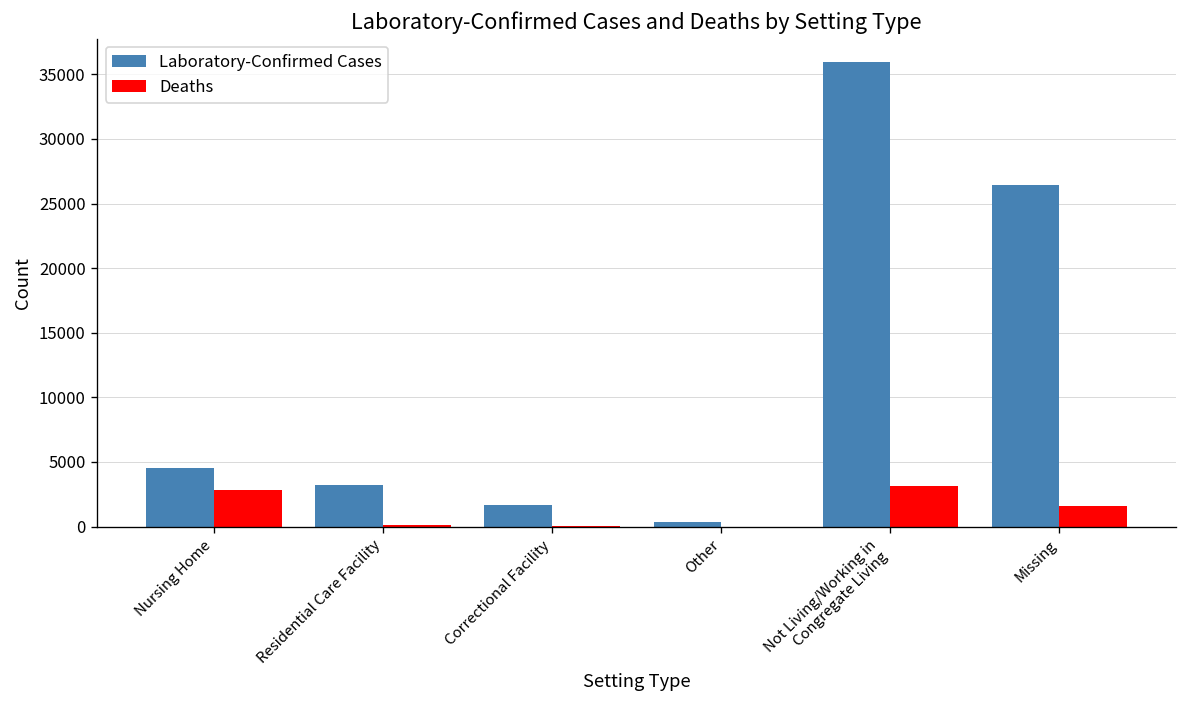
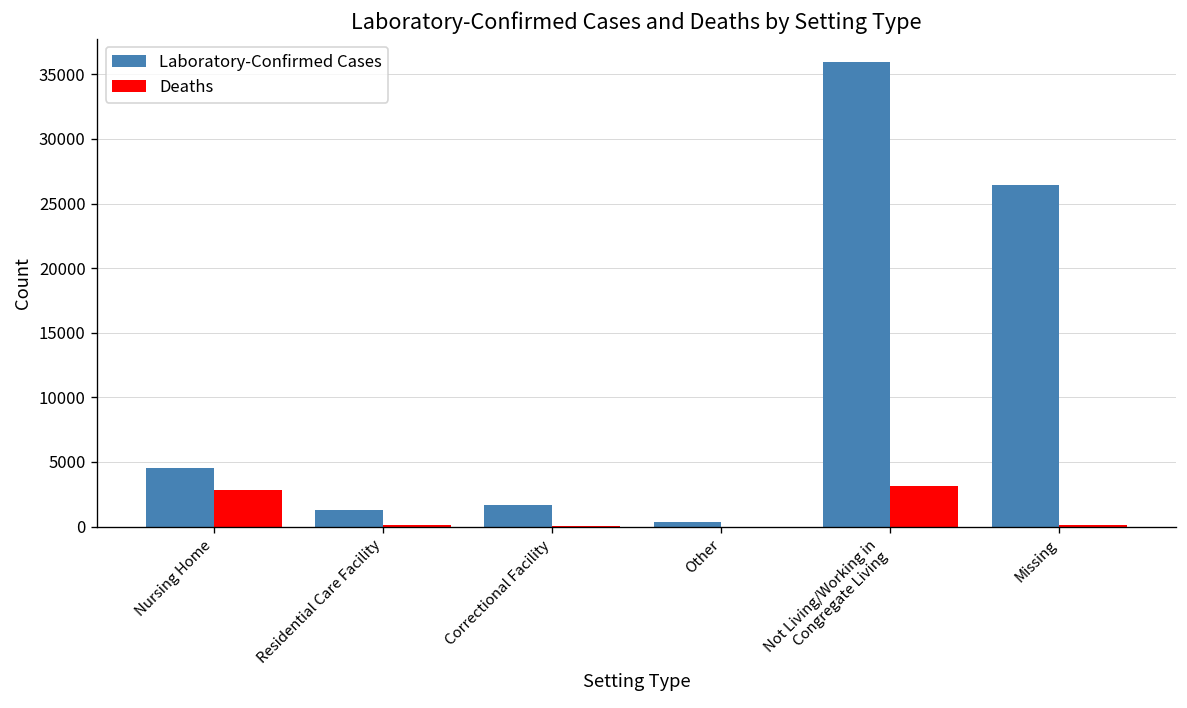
Laboratory-Confirmed Cases, Residential Care Facility: 3200 -> 1300
Deaths, Missing: 1600 -> 200
